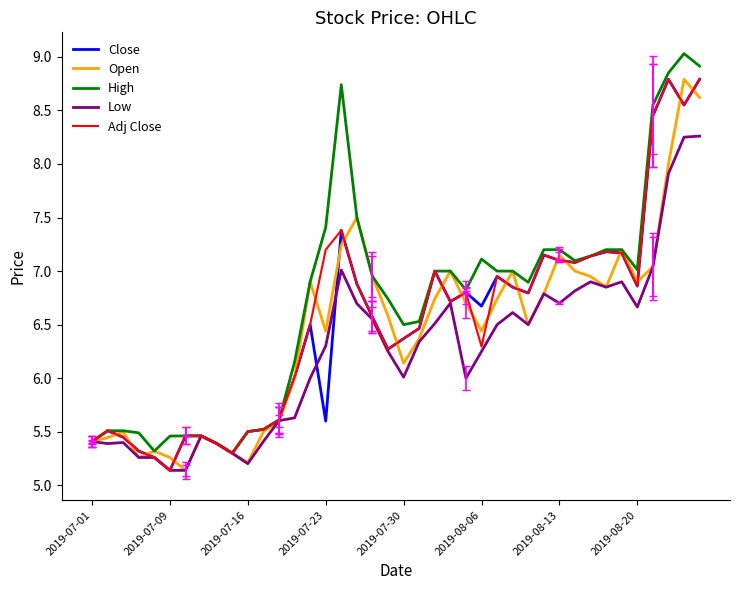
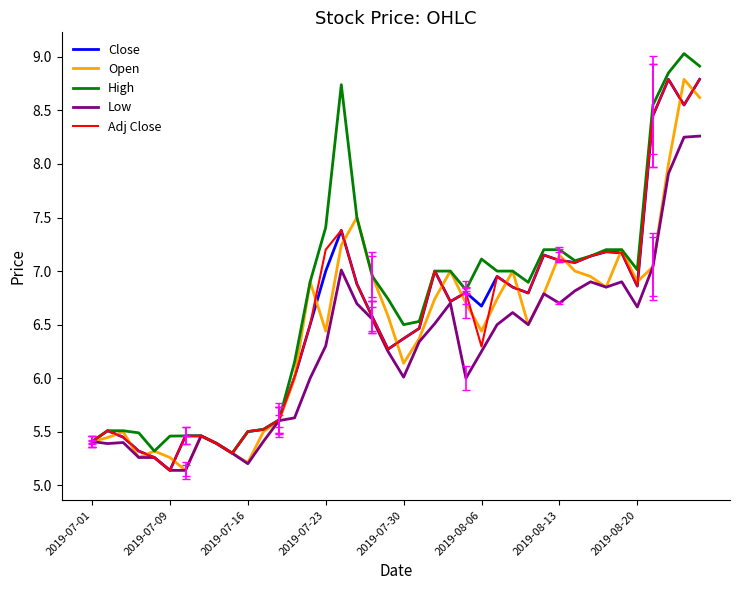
Close, 2019-07-23: 5.6 -> 7.0
